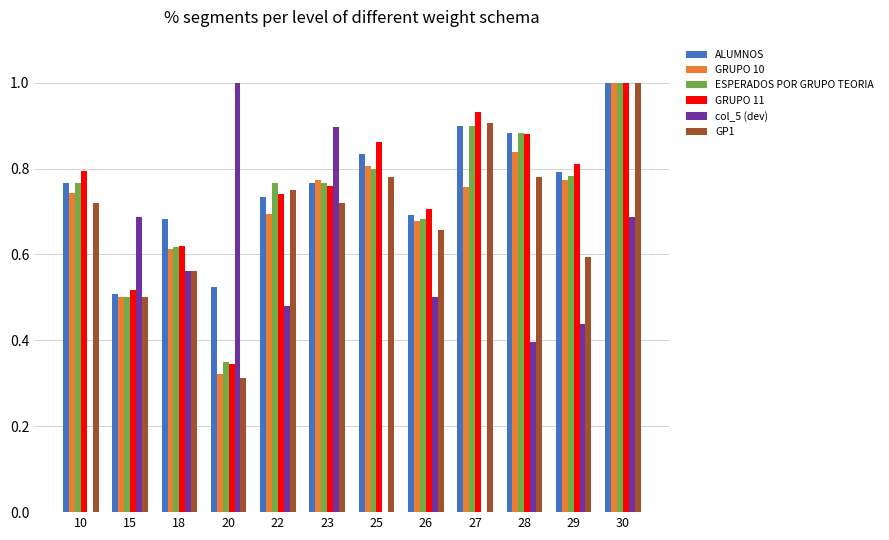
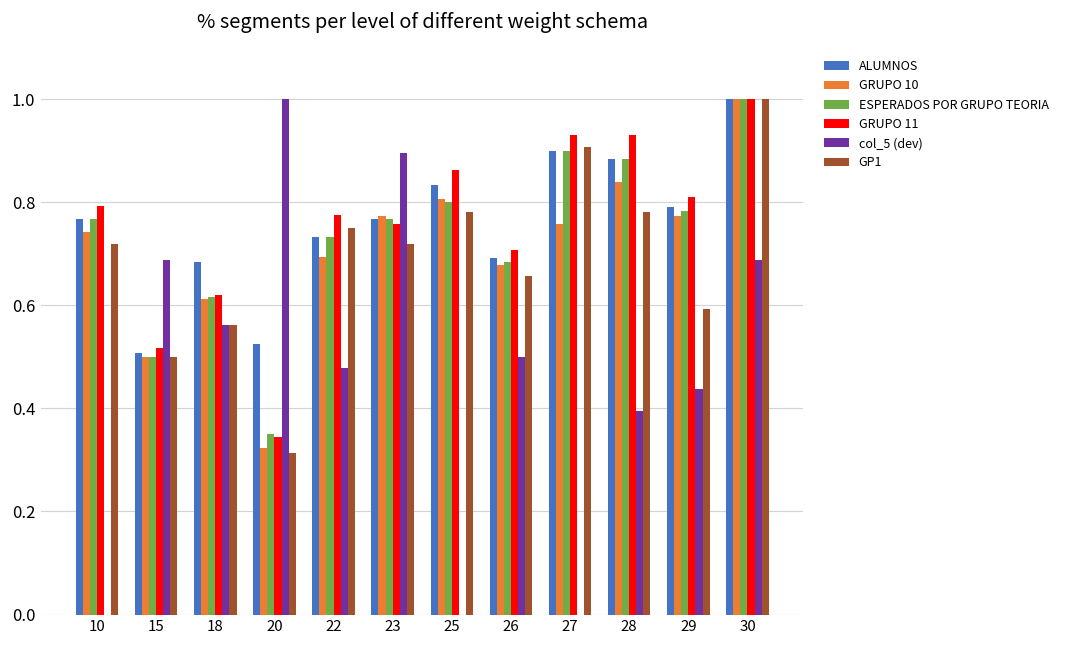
ESPERADOS POR GRUPO TEORIA, 22: 0.77 -> 0.73
GRUPO 11, 22: 0.74 -> 0.78
GRUPO 11, 28: 0.88 -> 0.93
